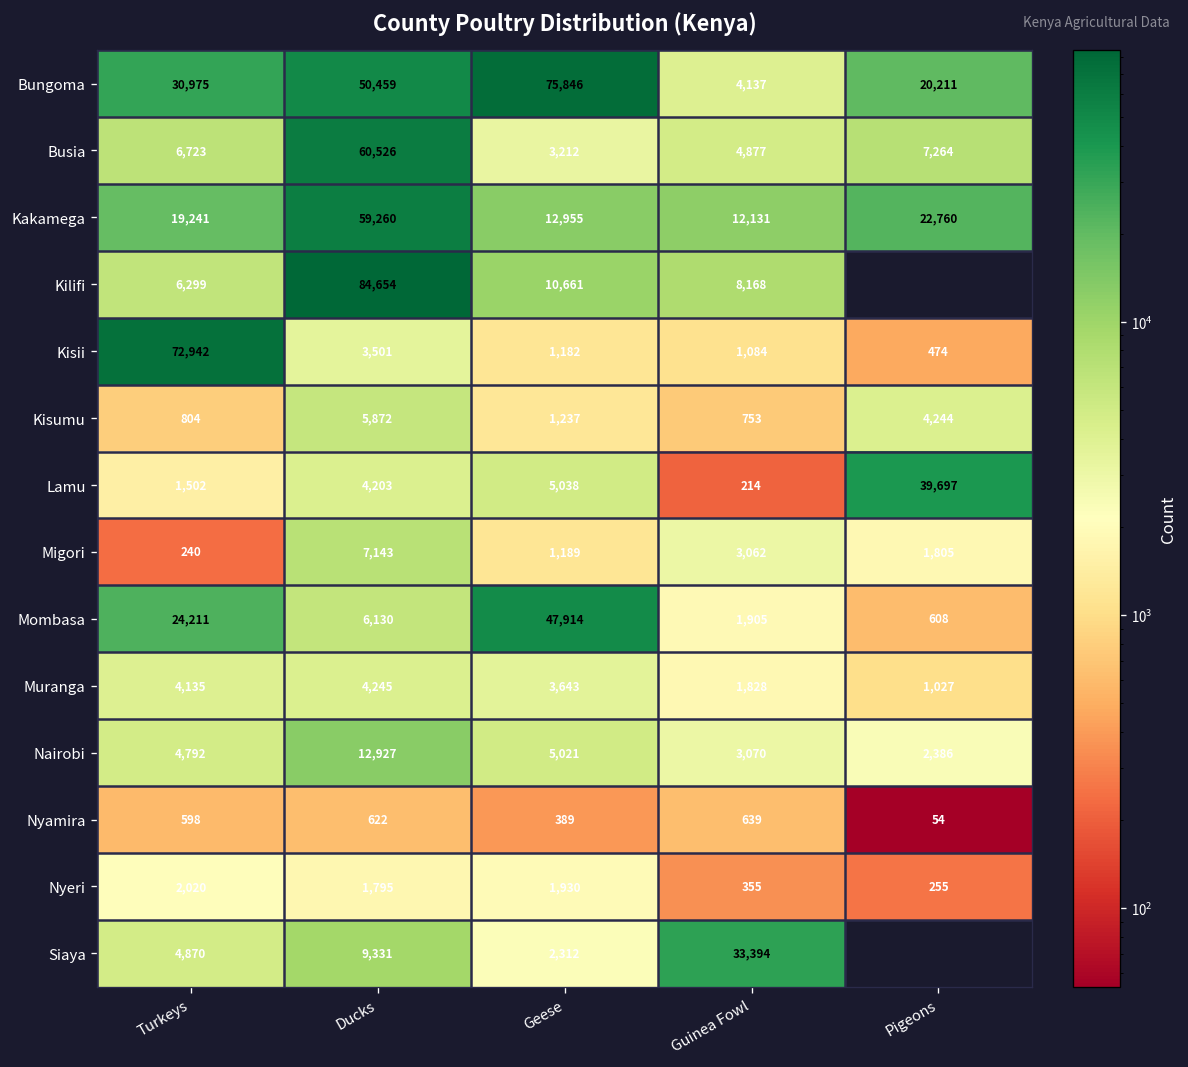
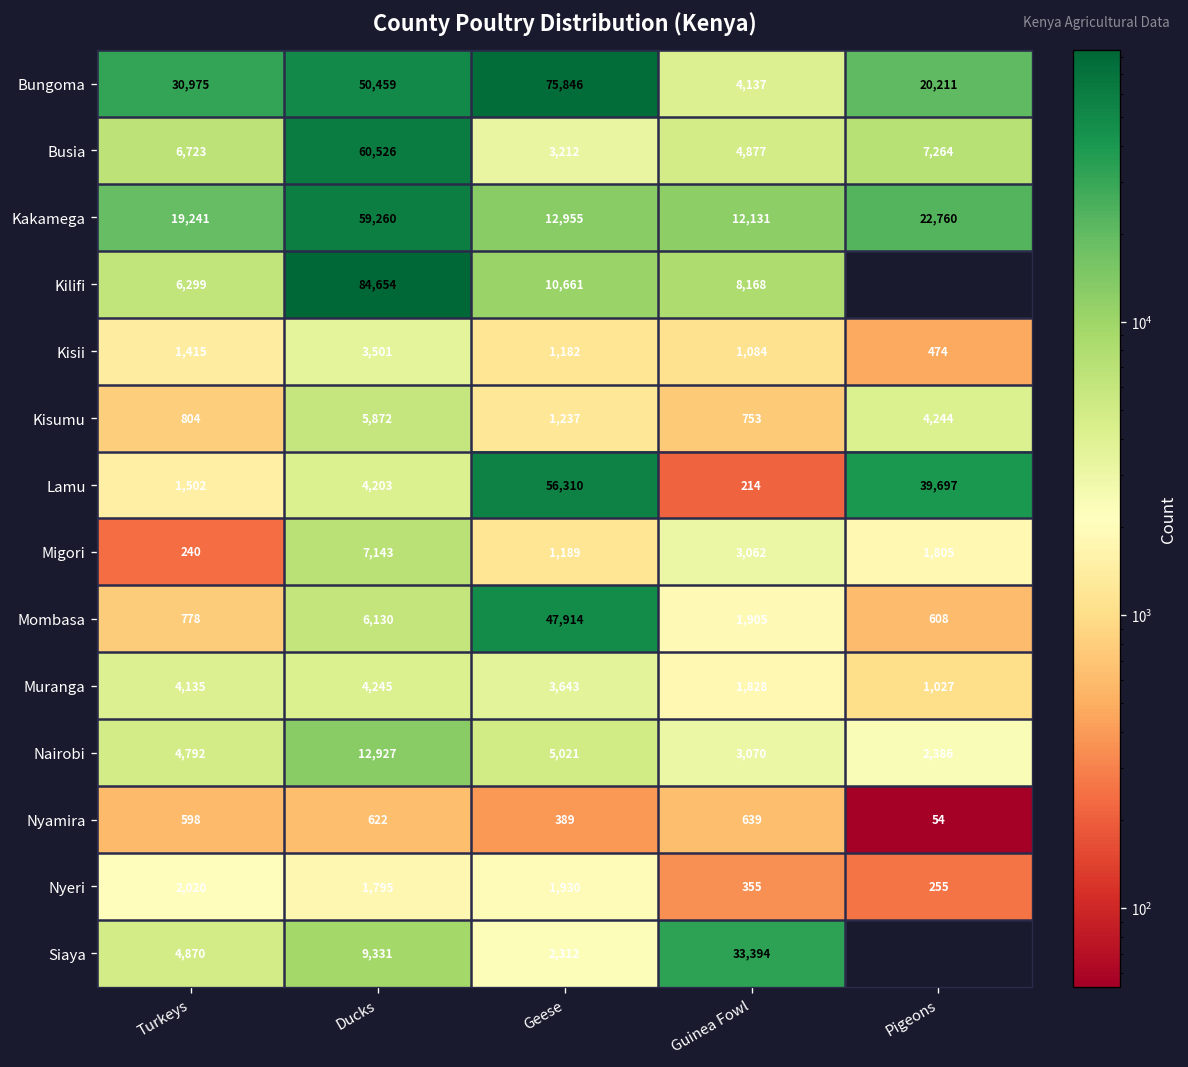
Kisii, Turkeys: 72,942 -> 1,415
Lamu, Geese: 5,038 -> 56,310
Mombasa, Turkeys: 24,211 -> 778
